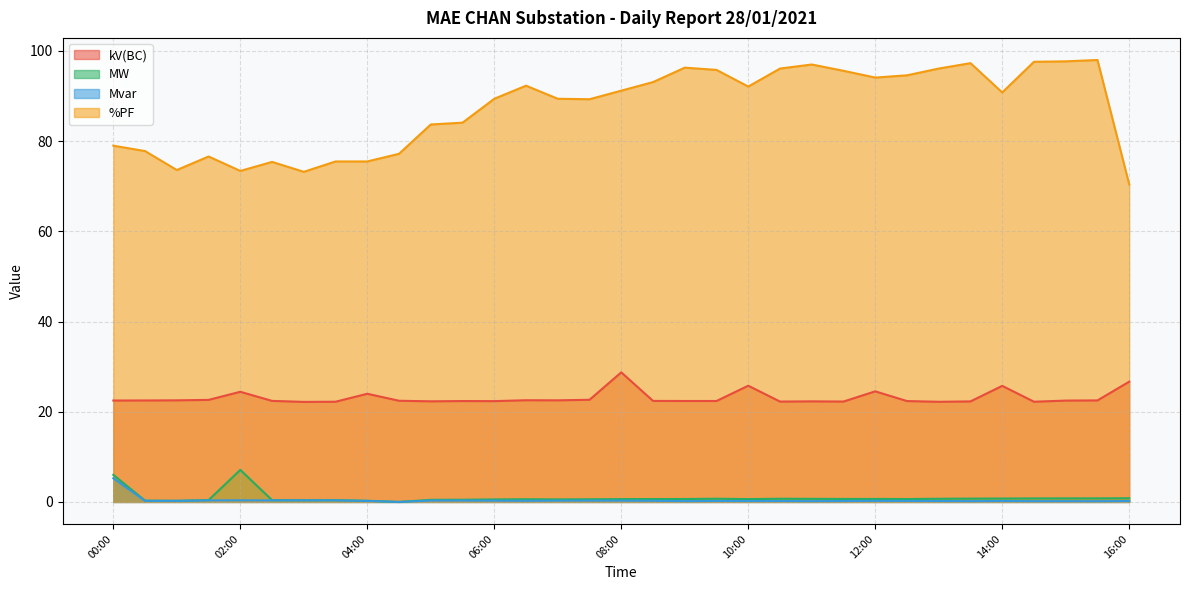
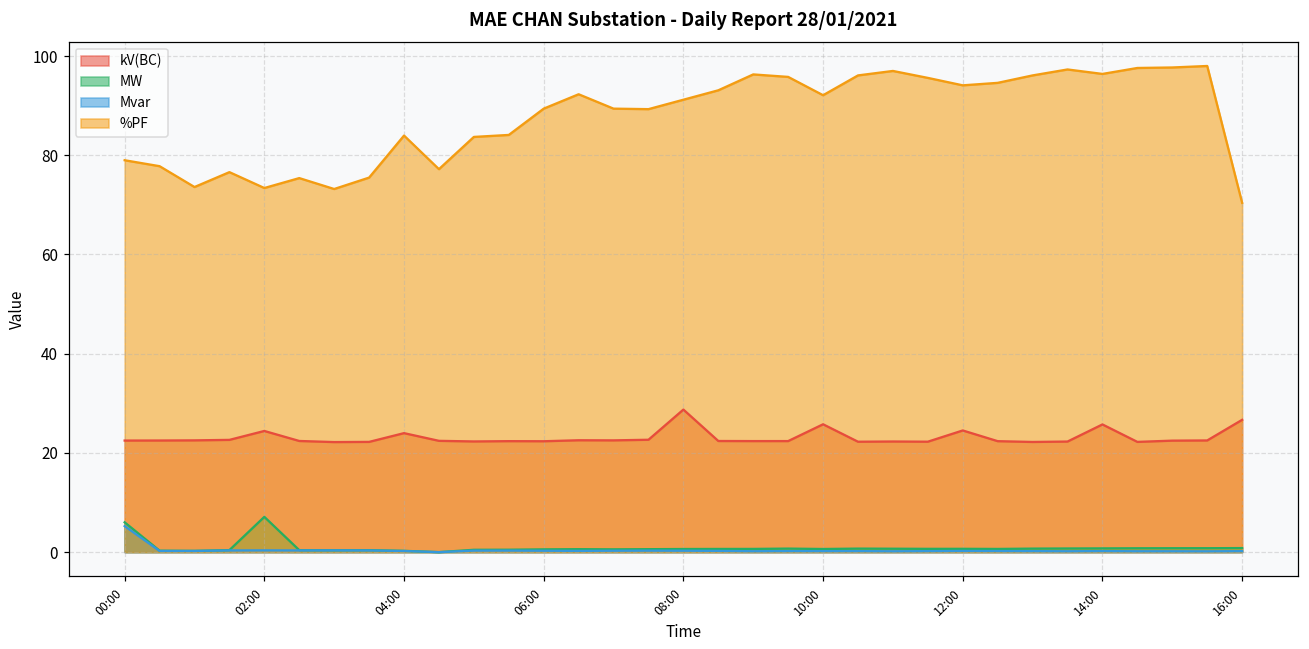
%PF, 04:00: 76 -> 84
%PF, 14:00: 91 -> 96
